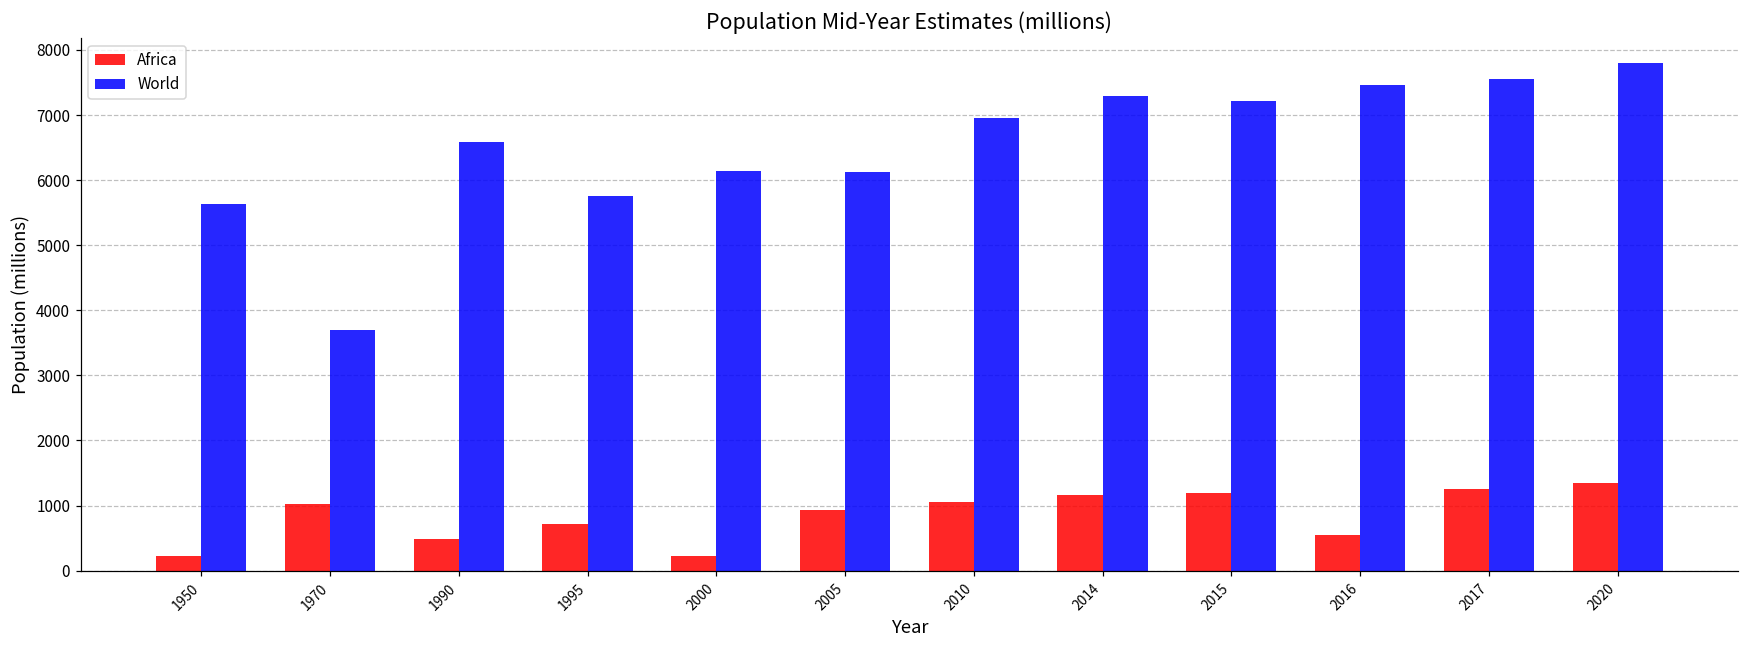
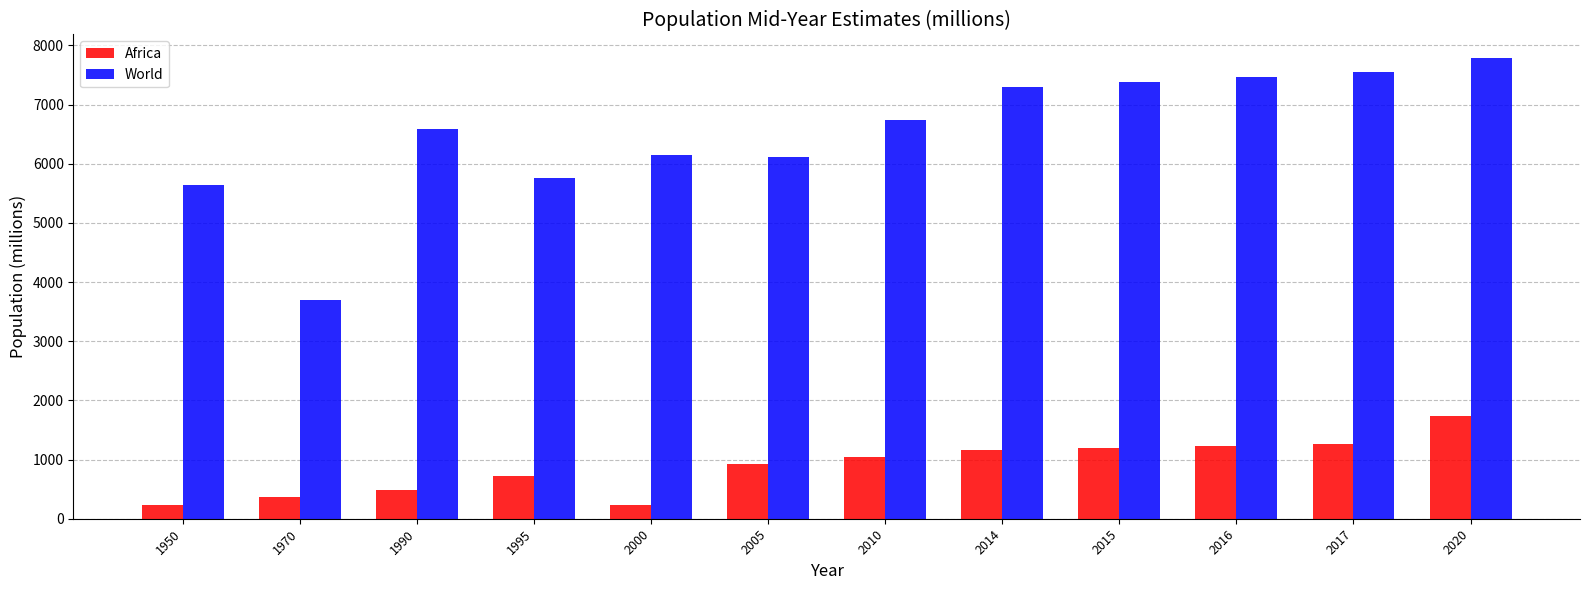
Africa, 1970: 1000 -> 400
World, 2010: 7000 -> 6700
World, 2015: 7200 -> 7400
Africa, 2016: 500 -> 1200
Africa, 2020: 1400 -> 1700
